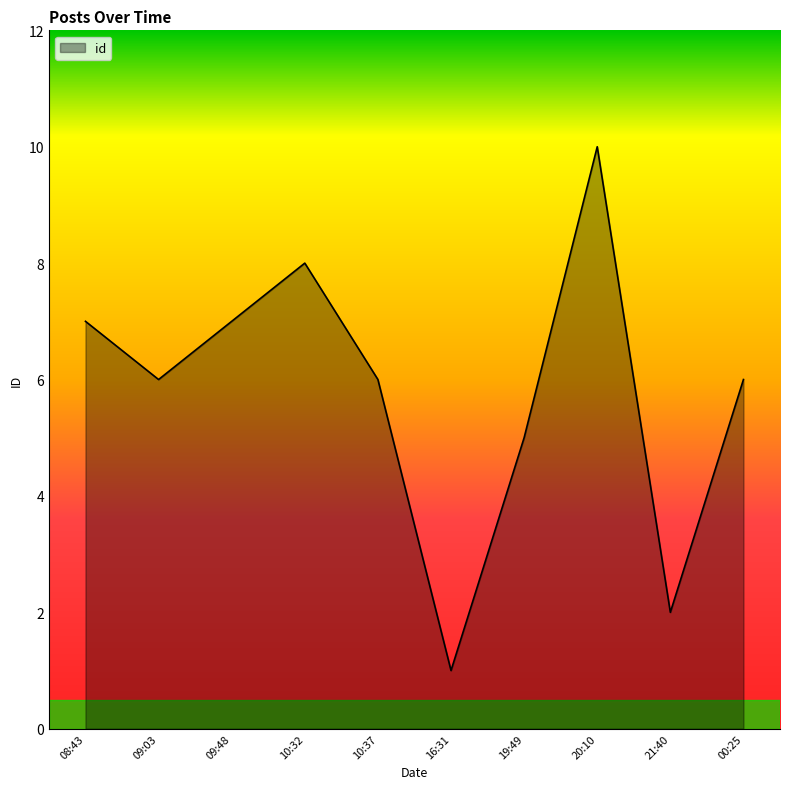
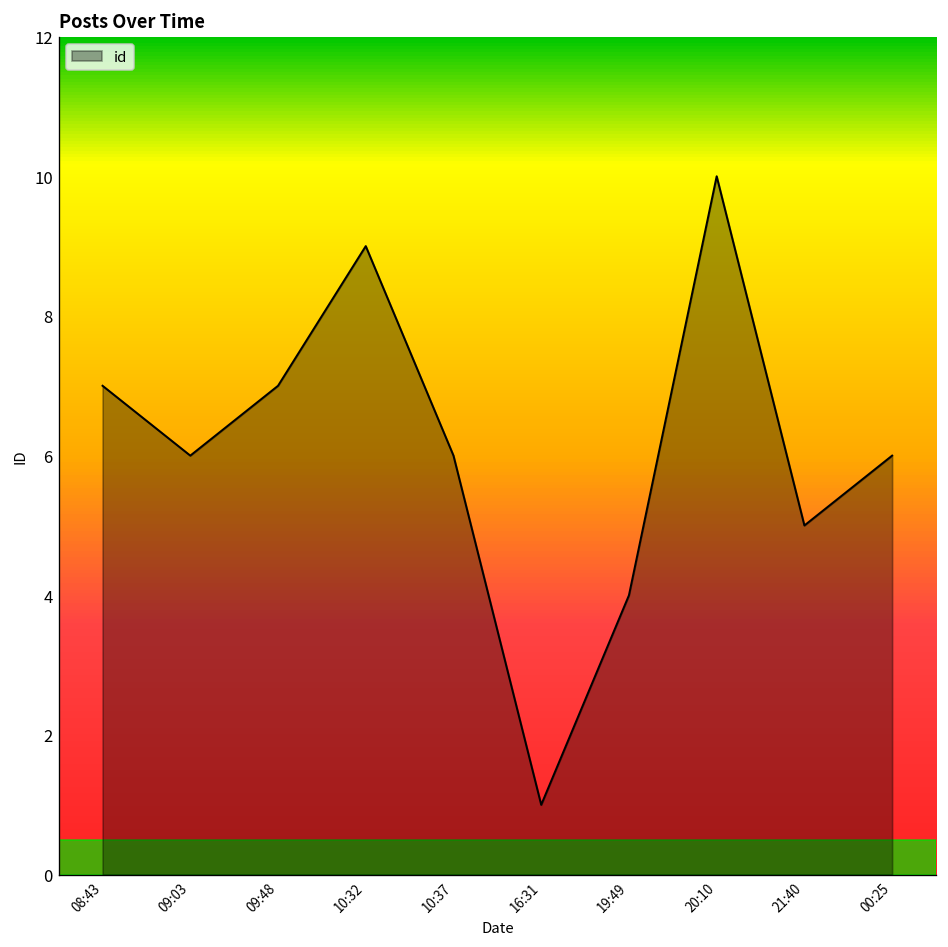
10:32: 8 -> 9
19:49: 5 -> 4
21:40: 2 -> 5
